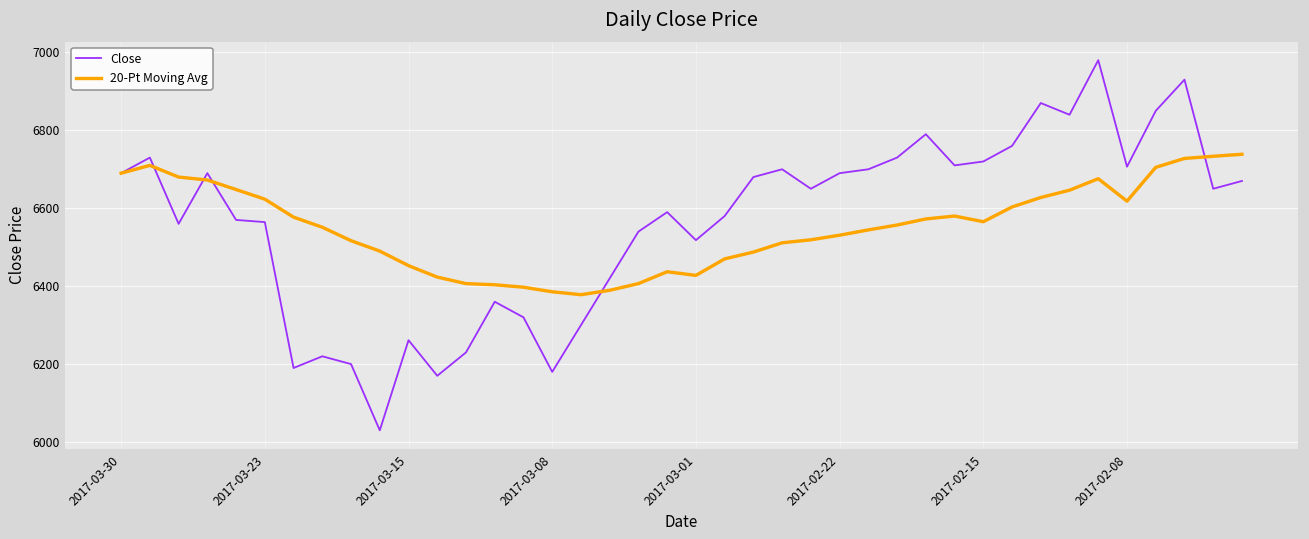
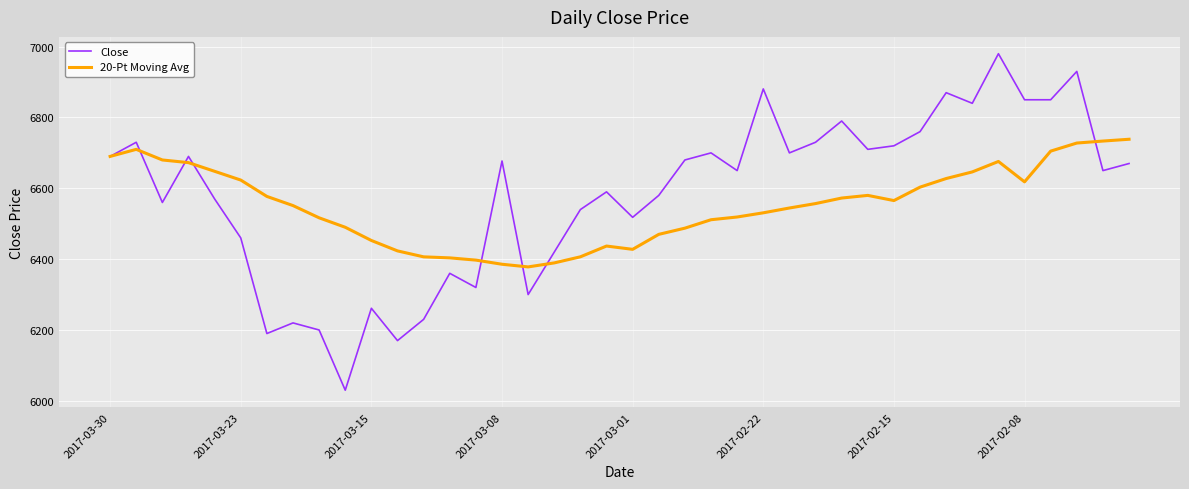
Close, 2017-03-23: 6560 -> 6460
Close, 2017-03-08: 6180 -> 6680
Close, 2017-02-22: 6690 -> 6880
Close, 2017-02-08: 6710 -> 6850
